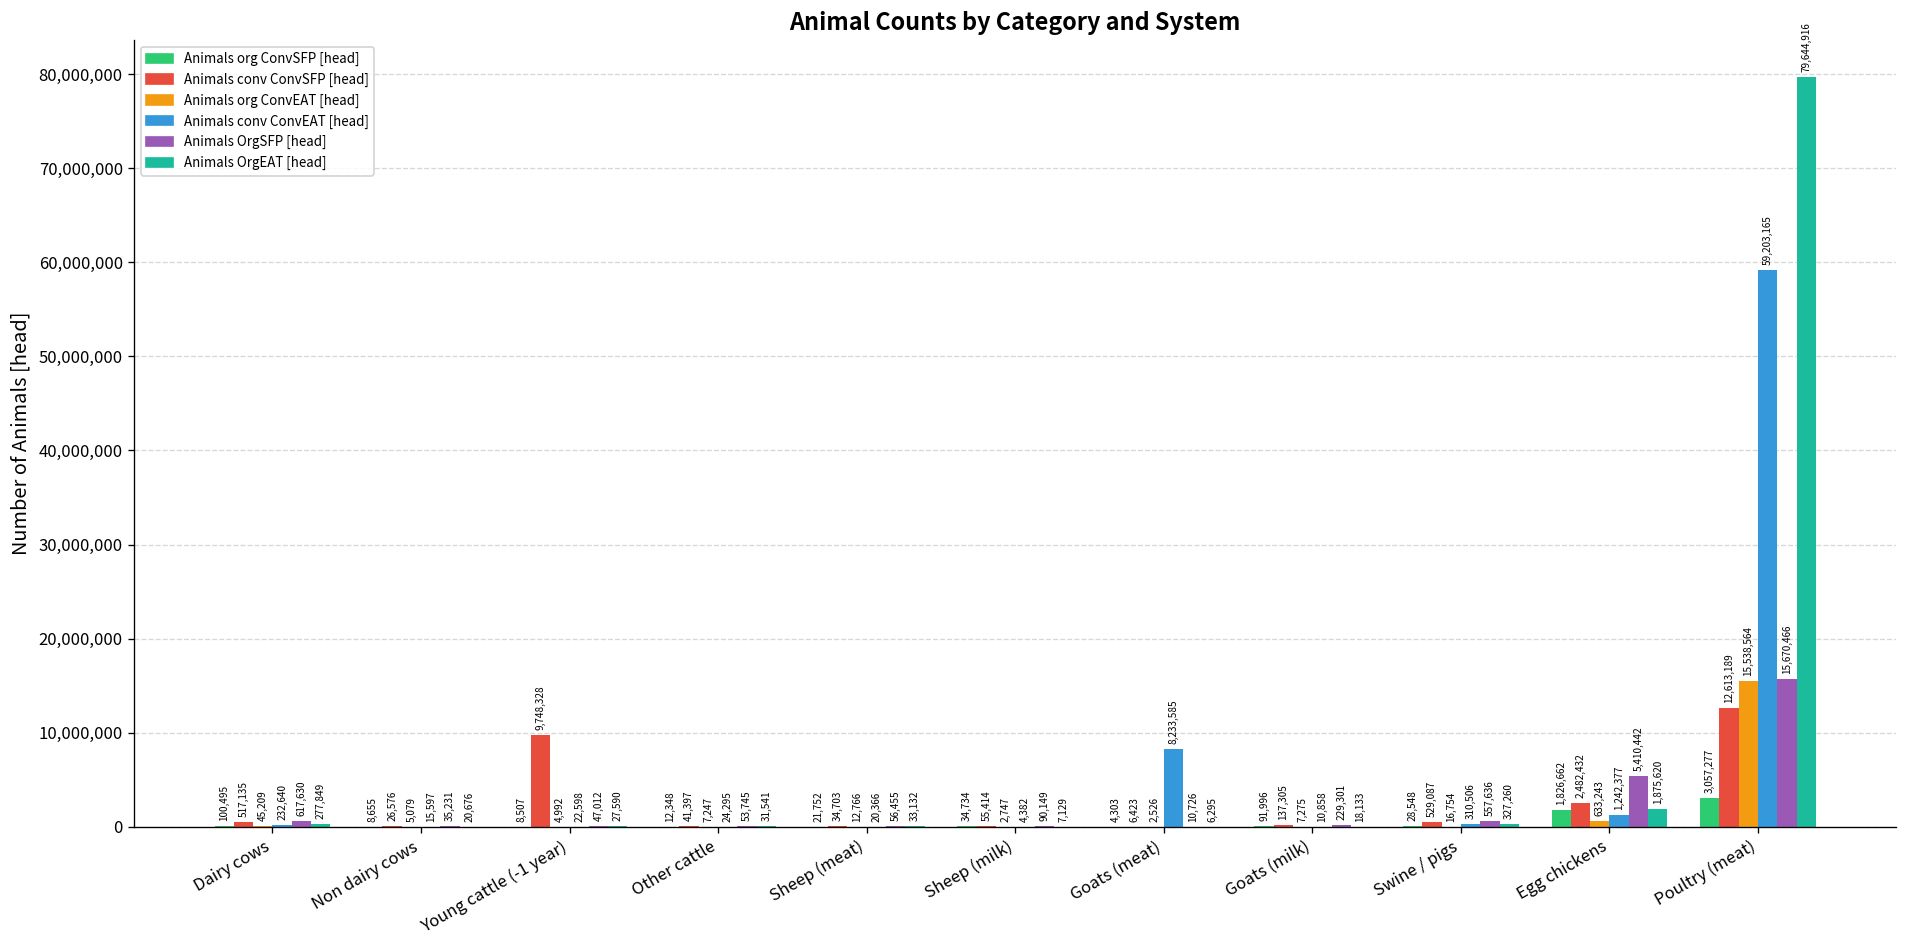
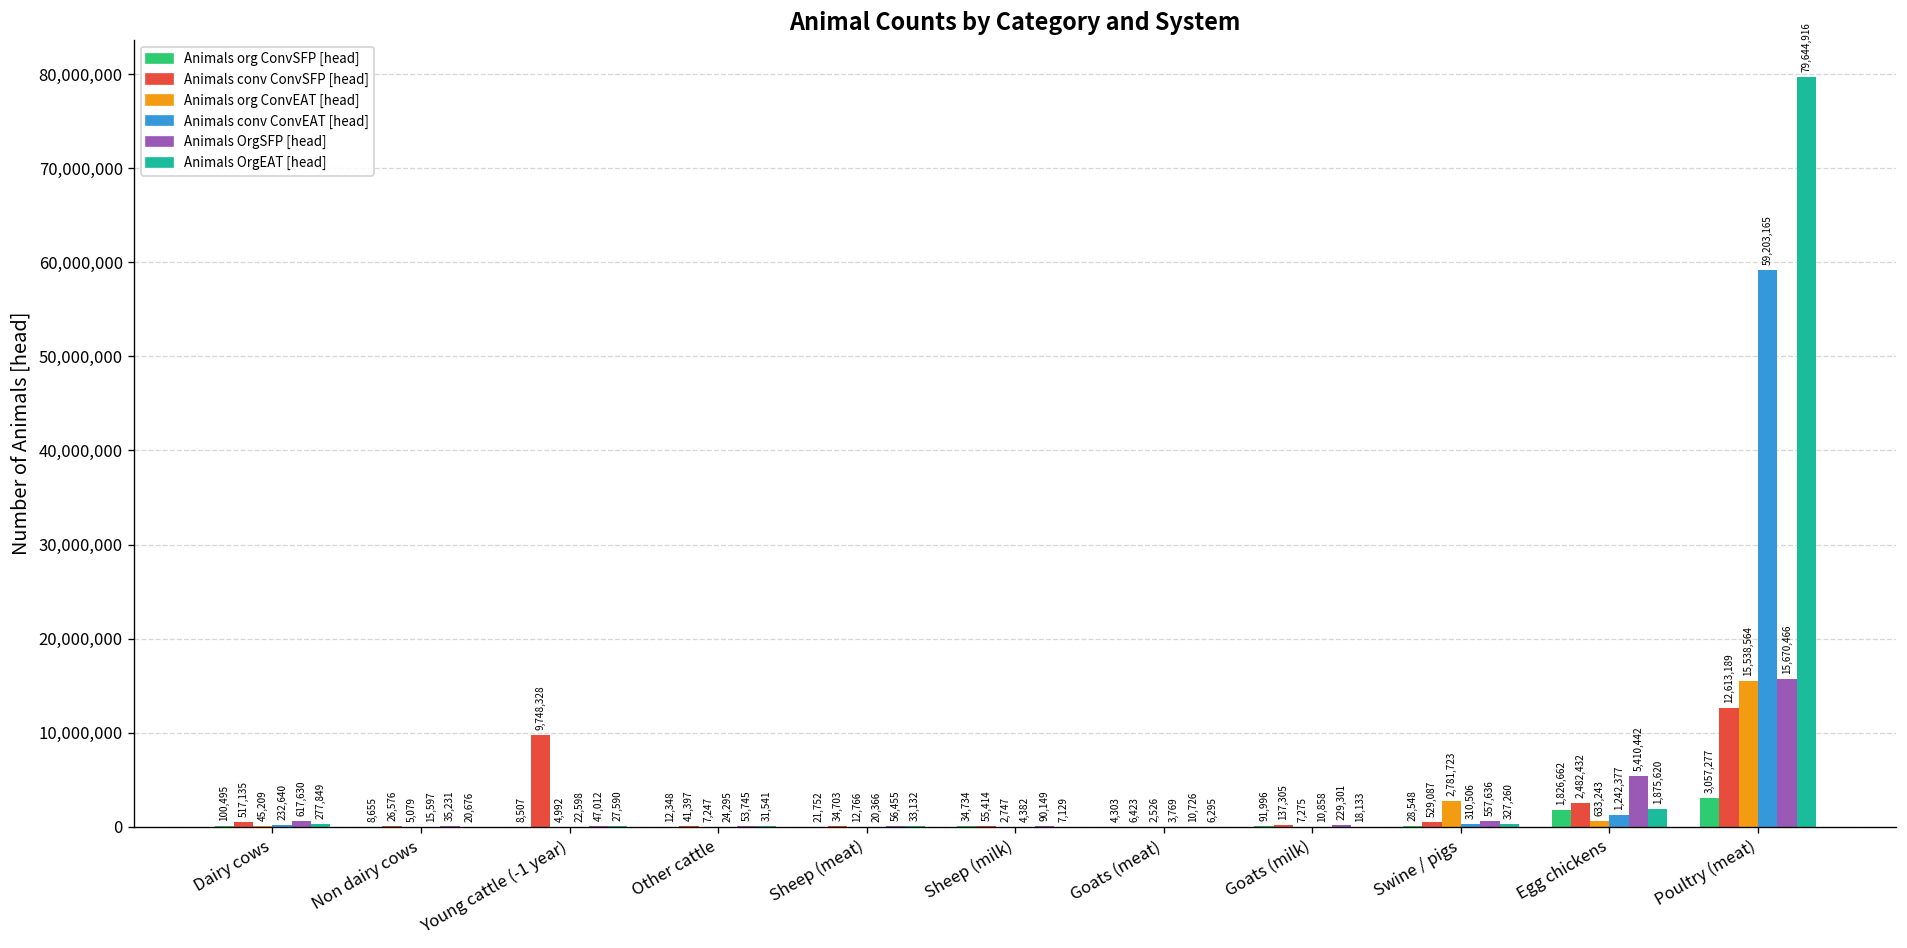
Animals conv ConvEAT [head], Goats (meat): 8,233,585 -> 3,769
Animals org ConvEAT [head], Swine / pigs: 16,754 -> 2,781,723
